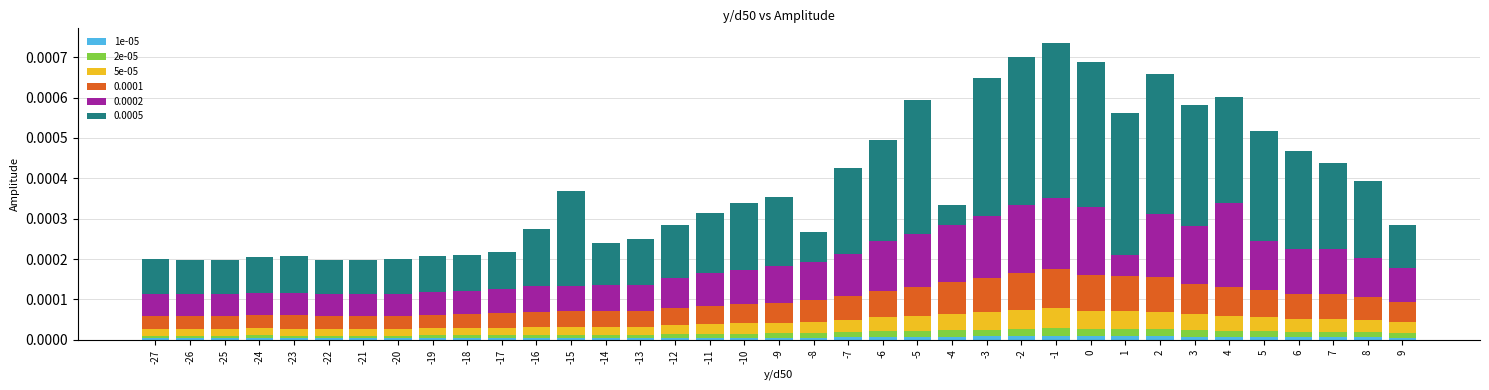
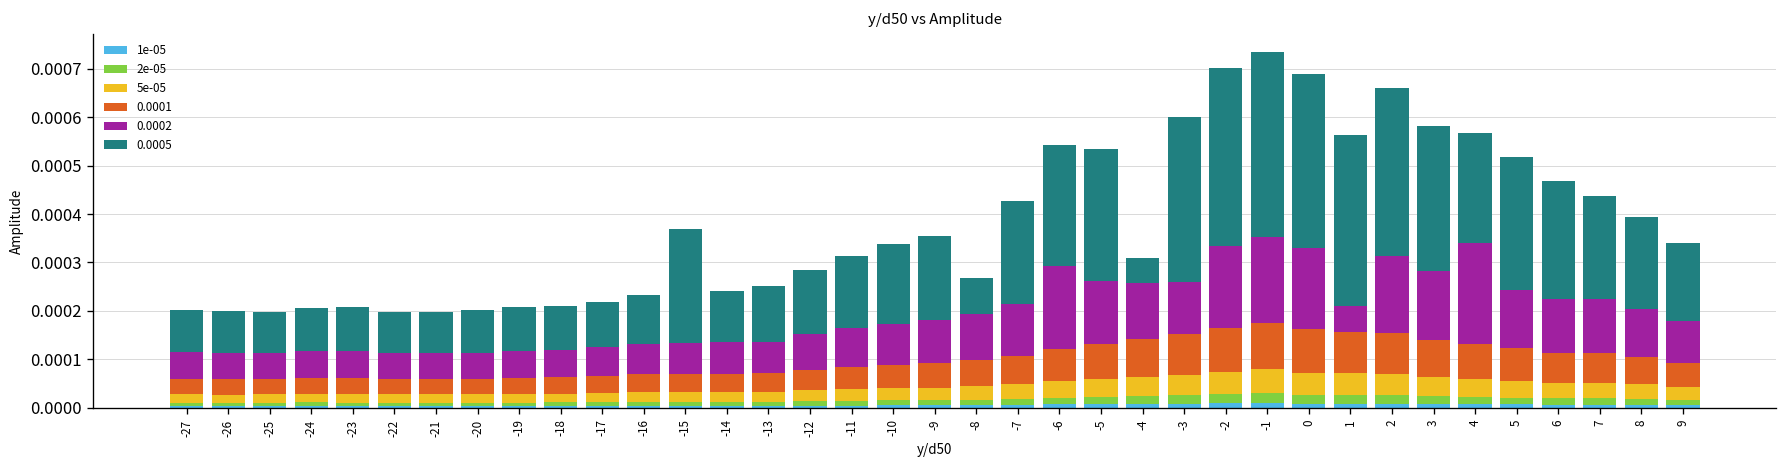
0.0005, -16: 0.00014 -> 0.00010
0.0002, -6: 0.00012 -> 0.00017
0.0005, -5: 0.00033 -> 0.00027
0.0002, -4: 0.00014 -> 0.00012
0.0002, -3: 0.00016 -> 0.00011
0.0005, 4: 0.00026 -> 0.00023
0.0005, 9: 0.00011 -> 0.00016
